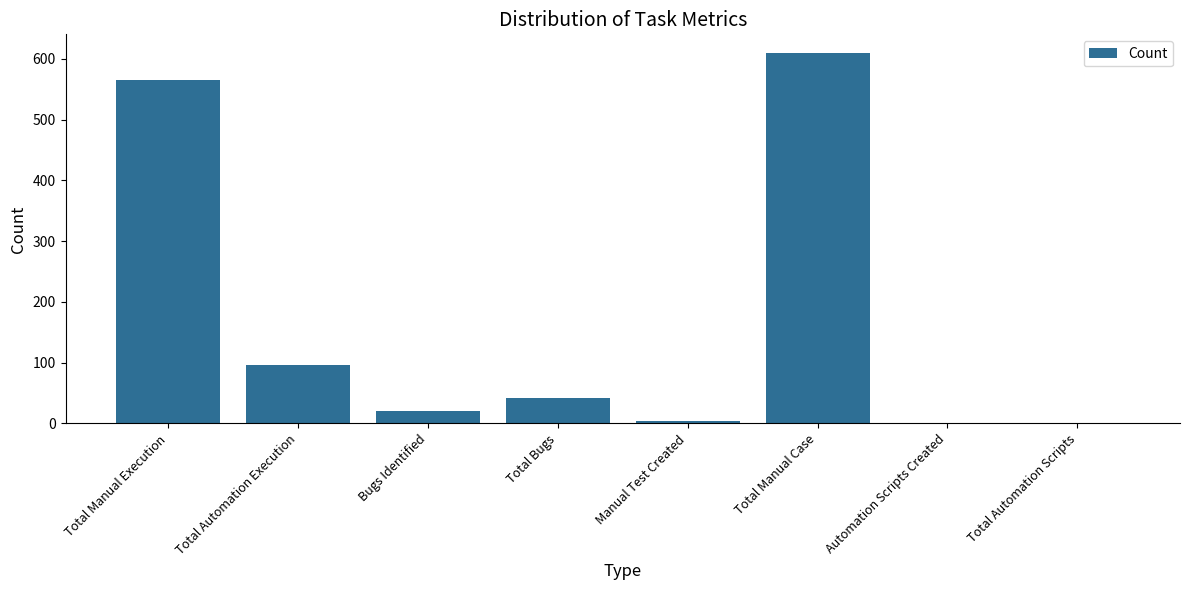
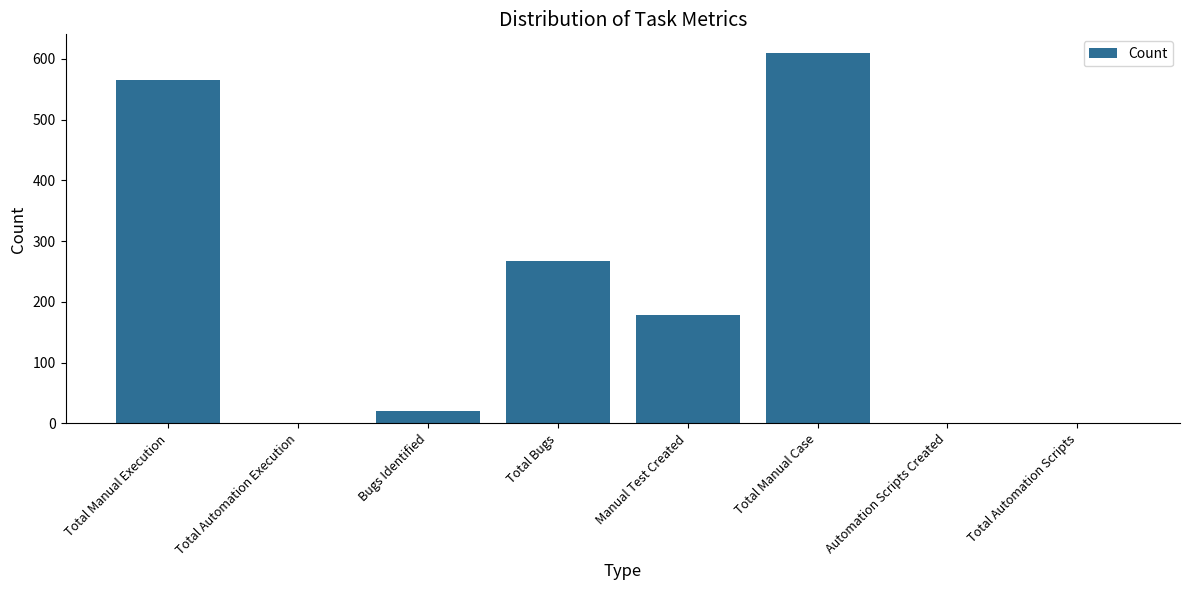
Total Automation Execution: 100 -> 0
Total Bugs: 40 -> 270
Manual Test Created: 0 -> 180
